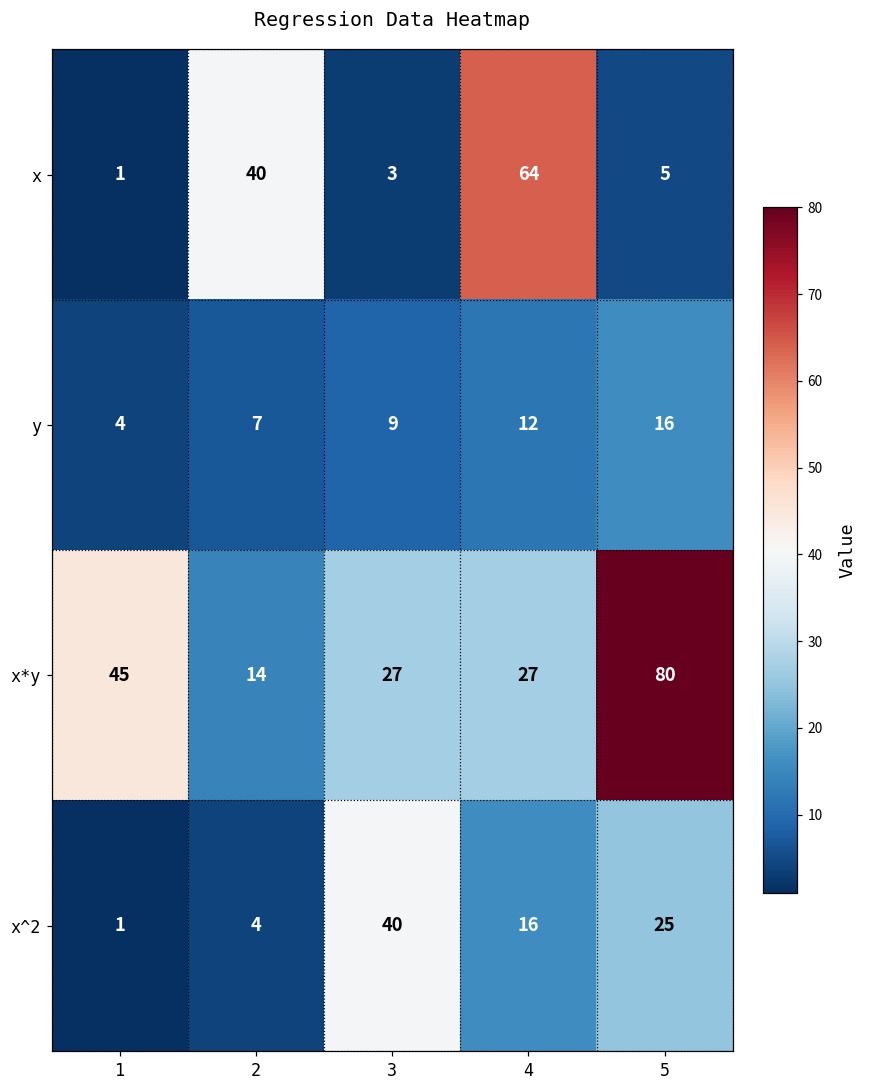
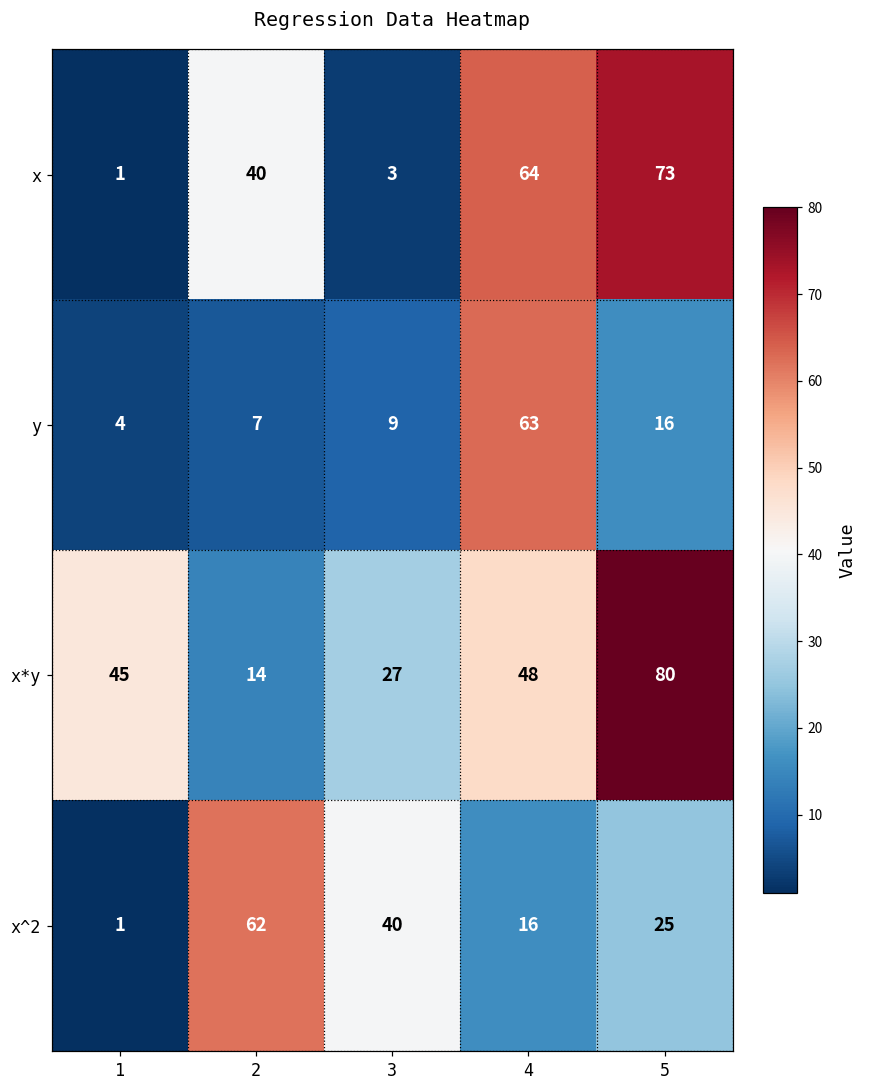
x, 5: 5 -> 73
y, 4: 12 -> 63
x*y, 4: 27 -> 48
x^2, 2: 4 -> 62
